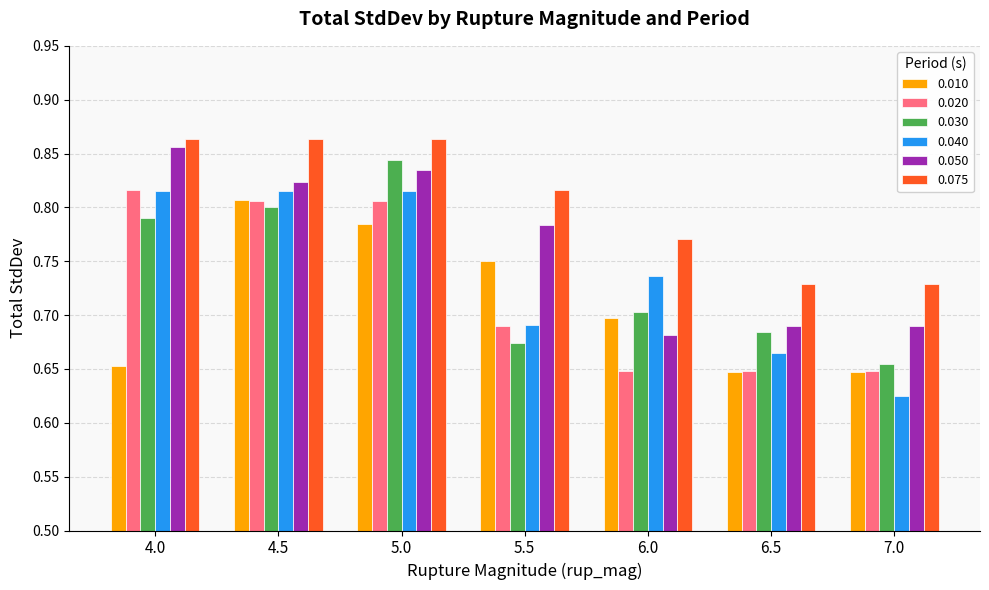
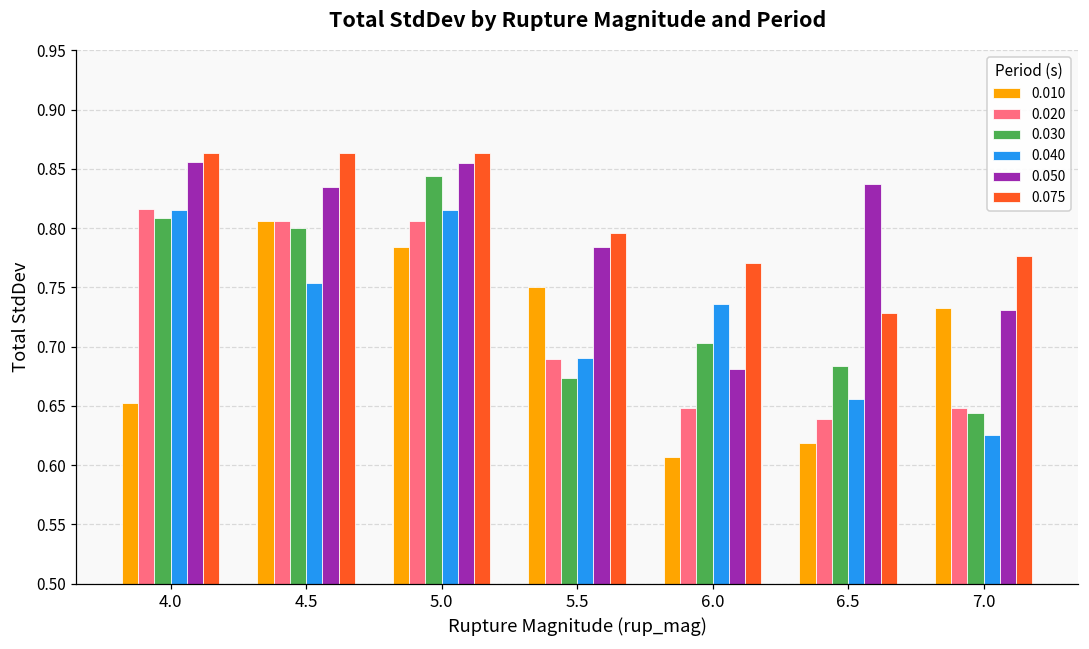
0.030, 4.0: 0.790 -> 0.809
0.040, 4.5: 0.816 -> 0.754
0.050, 4.5: 0.824 -> 0.835
0.050, 5.0: 0.835 -> 0.855
0.075, 5.5: 0.816 -> 0.796
0.010, 6.0: 0.697 -> 0.606
0.010, 6.5: 0.647 -> 0.619
0.020, 6.5: 0.648 -> 0.639
0.040, 6.5: 0.665 -> 0.656
0.050, 6.5: 0.690 -> 0.838
0.010, 7.0: 0.647 -> 0.732
0.030, 7.0: 0.654 -> 0.644
0.050, 7.0: 0.690 -> 0.731
0.075, 7.0: 0.729 -> 0.777
